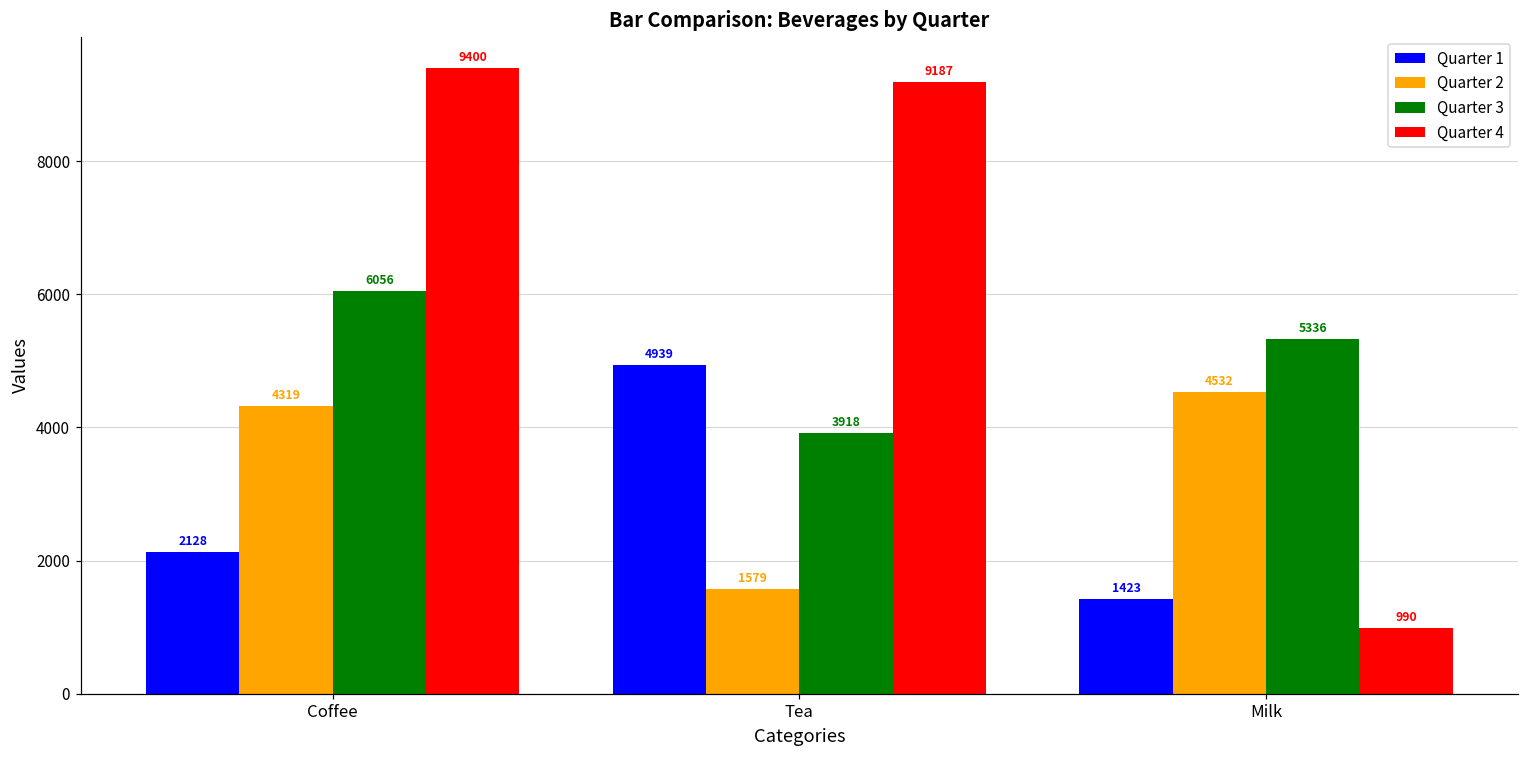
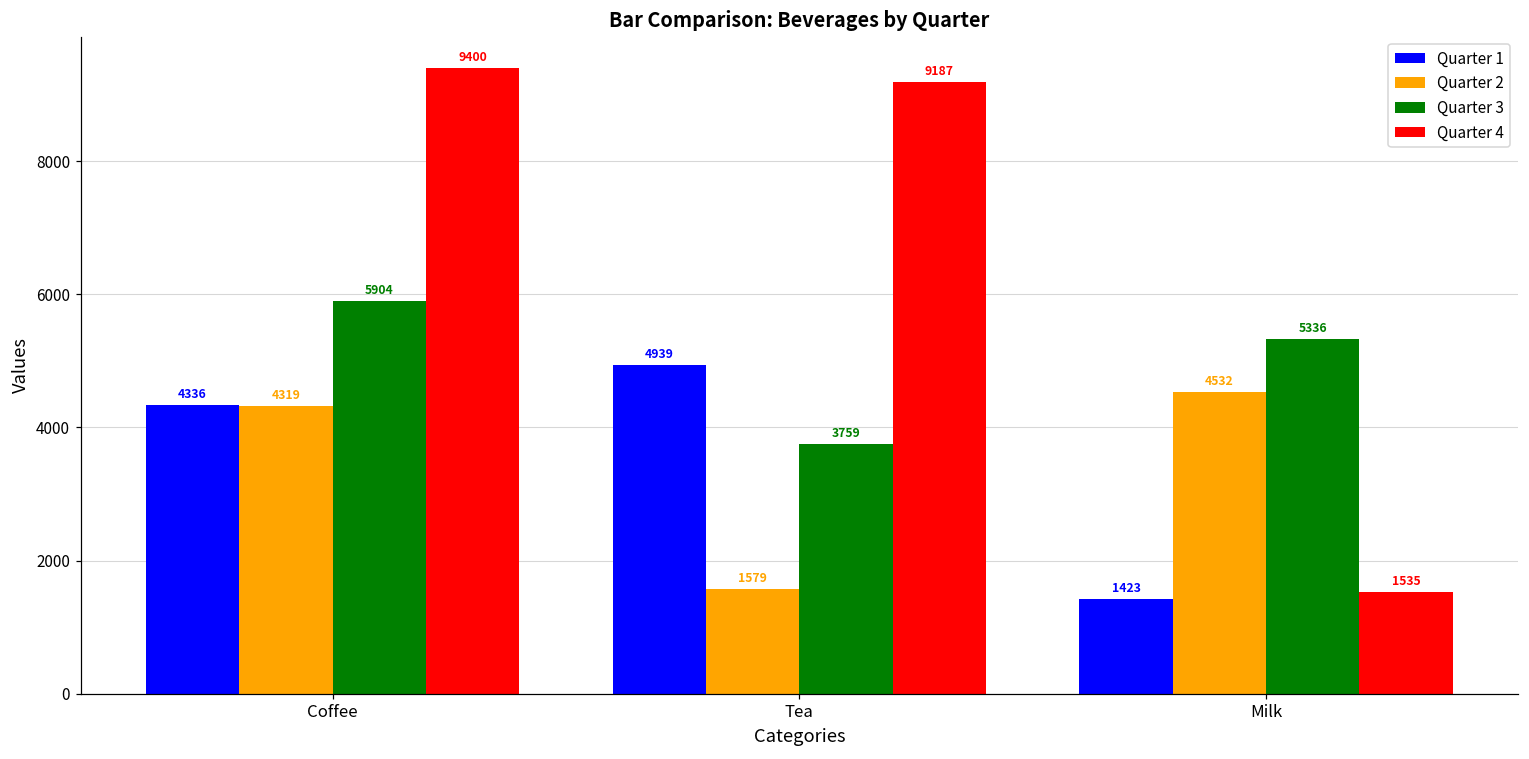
Quarter 1, Coffee: 2128 -> 4336
Quarter 3, Coffee: 6056 -> 5904
Quarter 3, Tea: 3918 -> 3759
Quarter 4, Milk: 990 -> 1535
